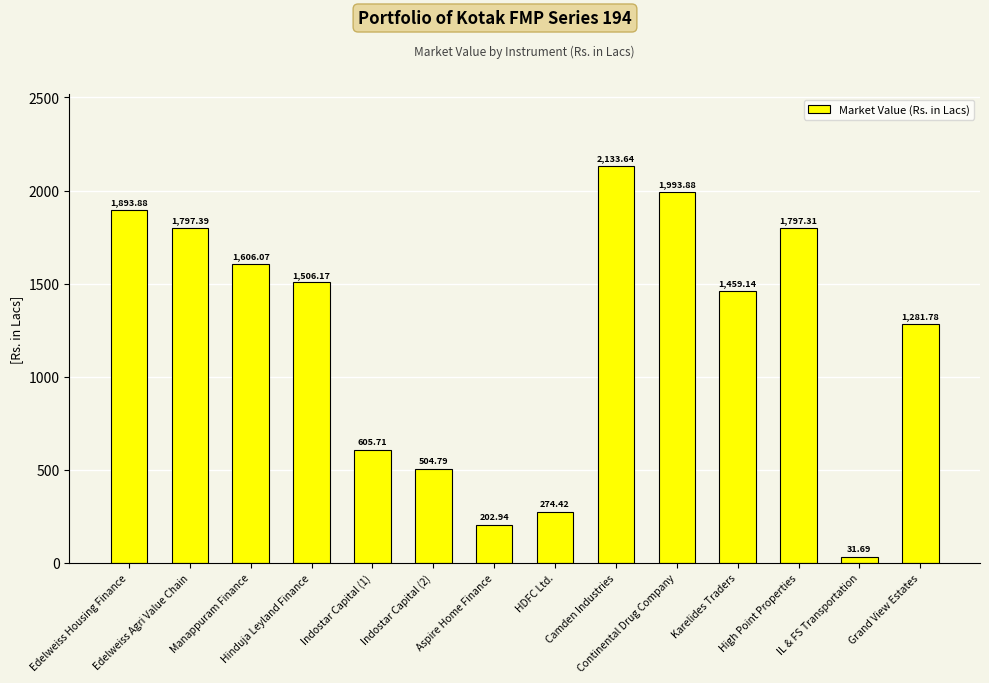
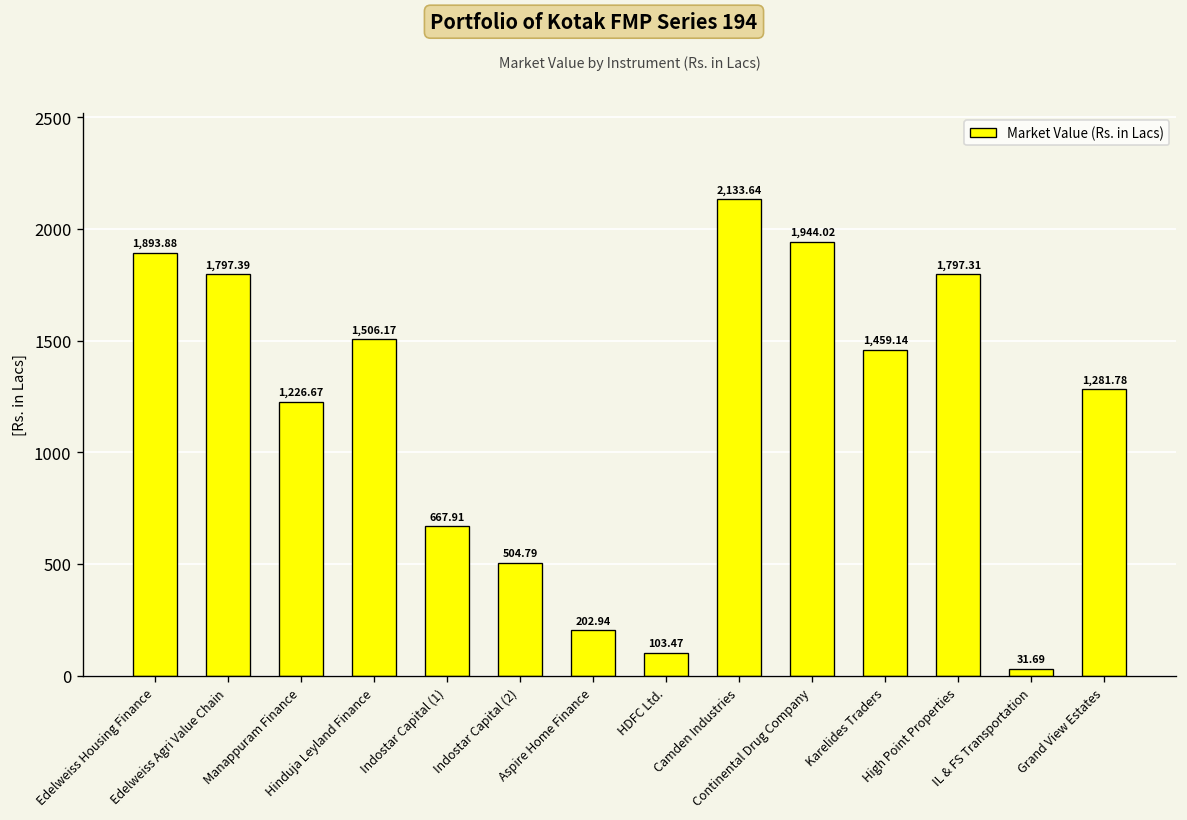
Manappuram Finance: 1,606.07 -> 1,226.67
Indostar Capital (1): 605.71 -> 667.91
HDFC Ltd.: 274.42 -> 103.47
Continental Drug Company: 1,993.88 -> 1,944.02
